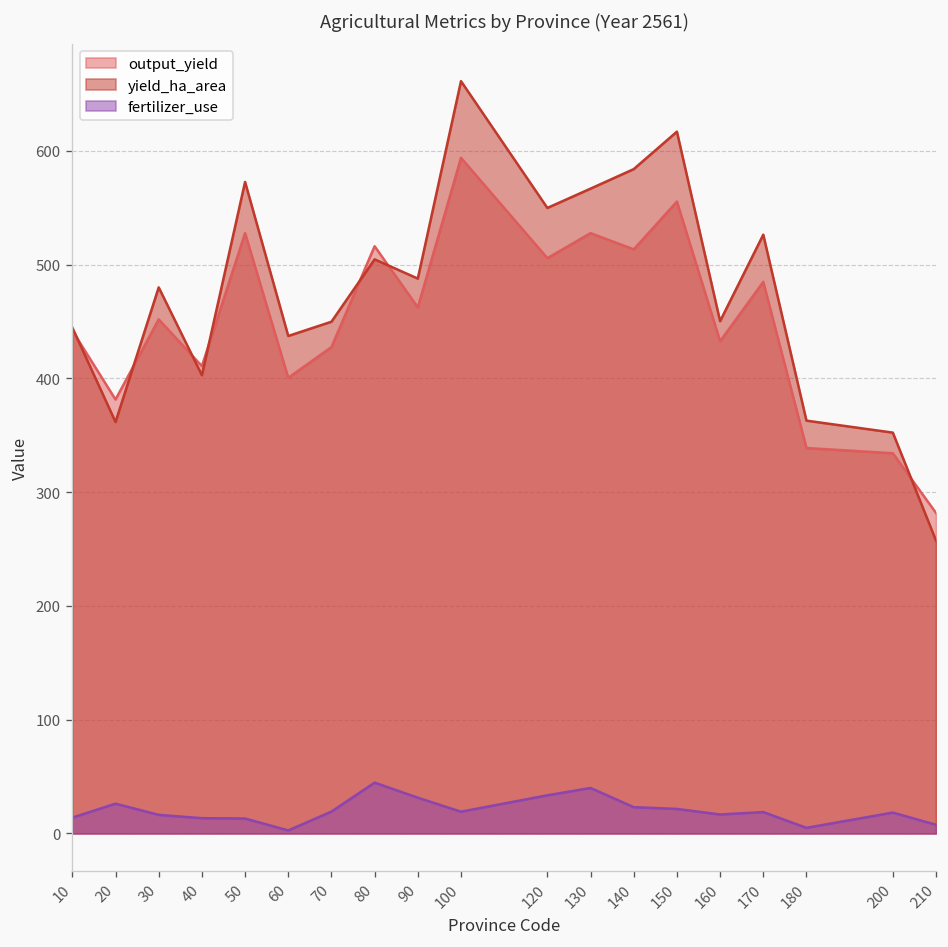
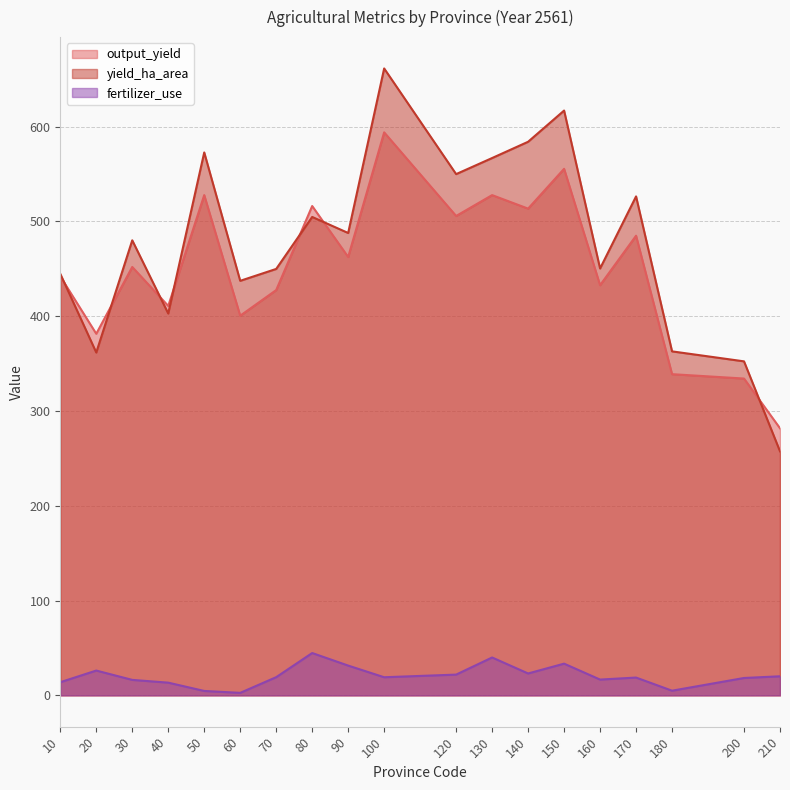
fertilizer_use, 50: 10 -> 0
fertilizer_use, 120: 30 -> 20
fertilizer_use, 150: 20 -> 30
fertilizer_use, 210: 10 -> 20
